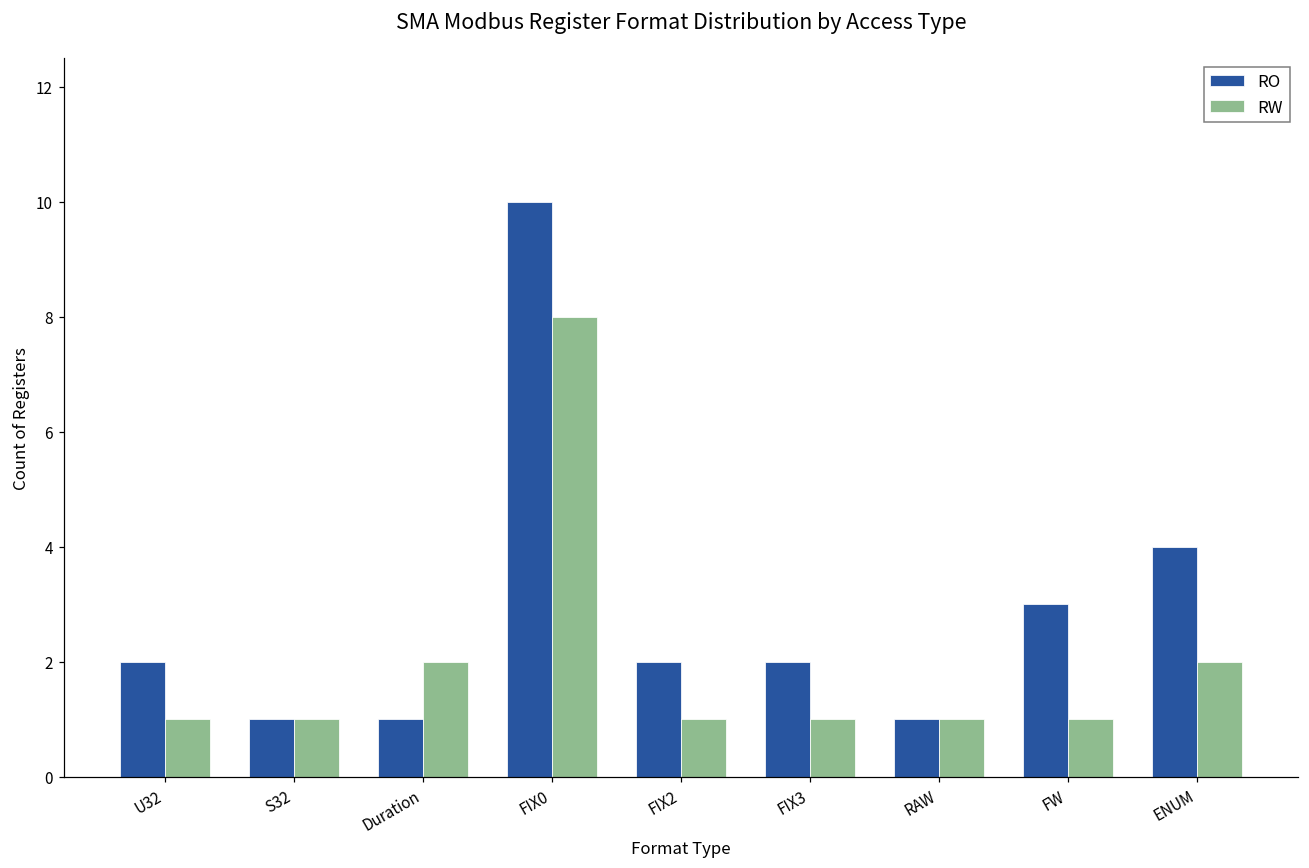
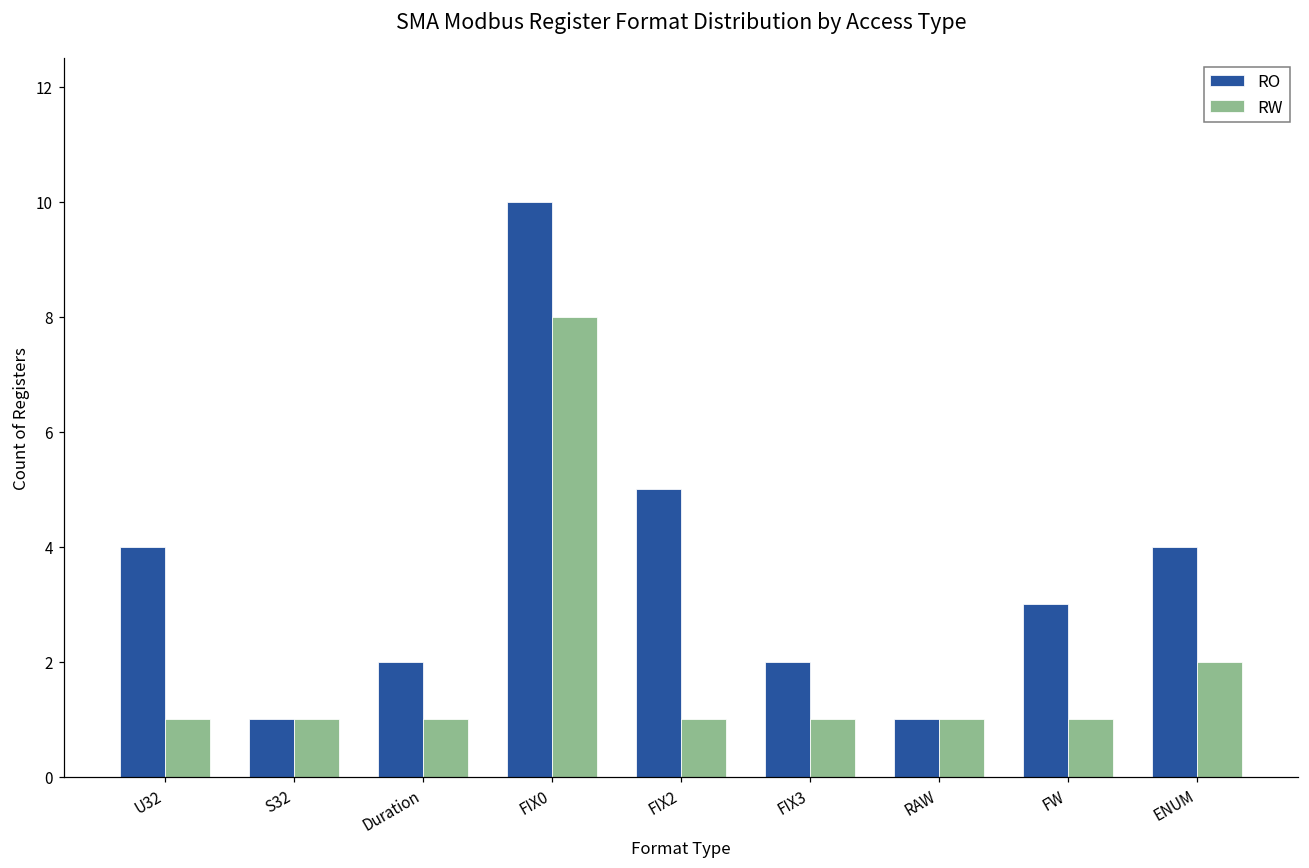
RO, U32: 2 -> 4
RO, Duration: 1 -> 2
RW, Duration: 2 -> 1
RO, FIX2: 2 -> 5
